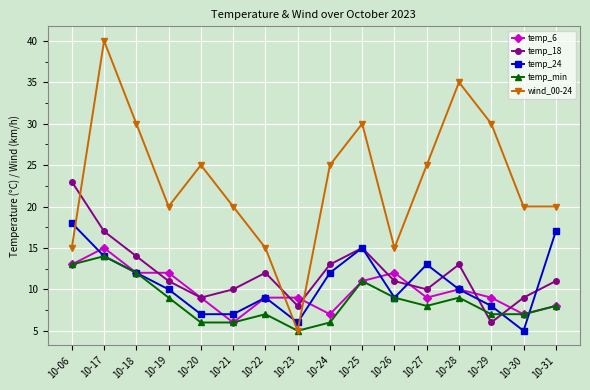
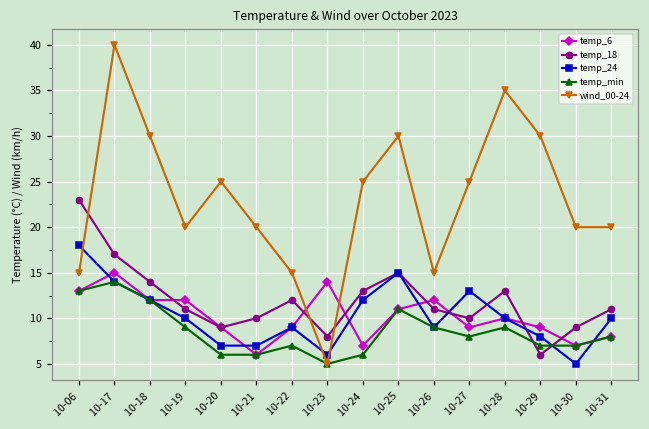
temp_6, 10-23: 9 -> 14
temp_24, 10-31: 17 -> 10
